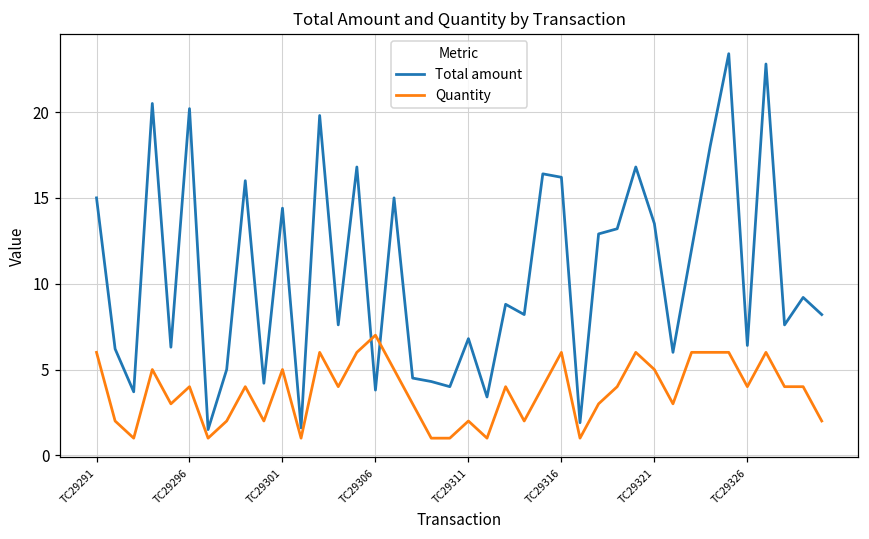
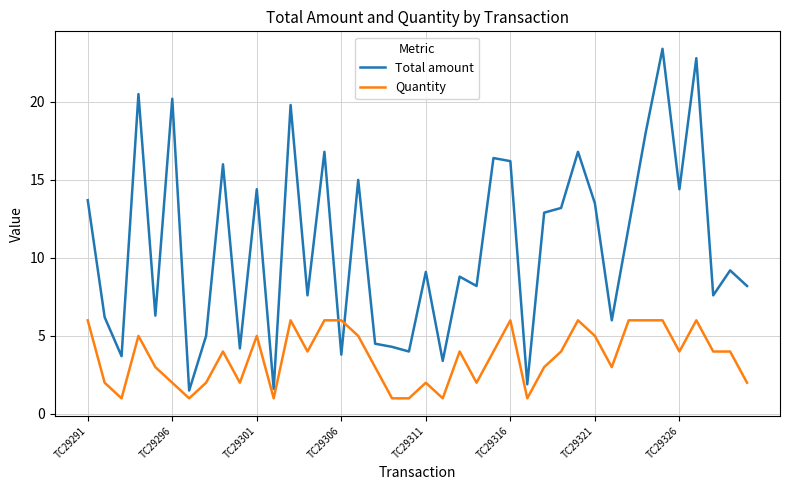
Total amount, TC29291: 15.0 -> 13.7
Quantity, TC29296: 4 -> 2
Quantity, TC29306: 7 -> 6
Total amount, TC29311: 6.8 -> 9.1
Total amount, TC29326: 6.4 -> 14.4
